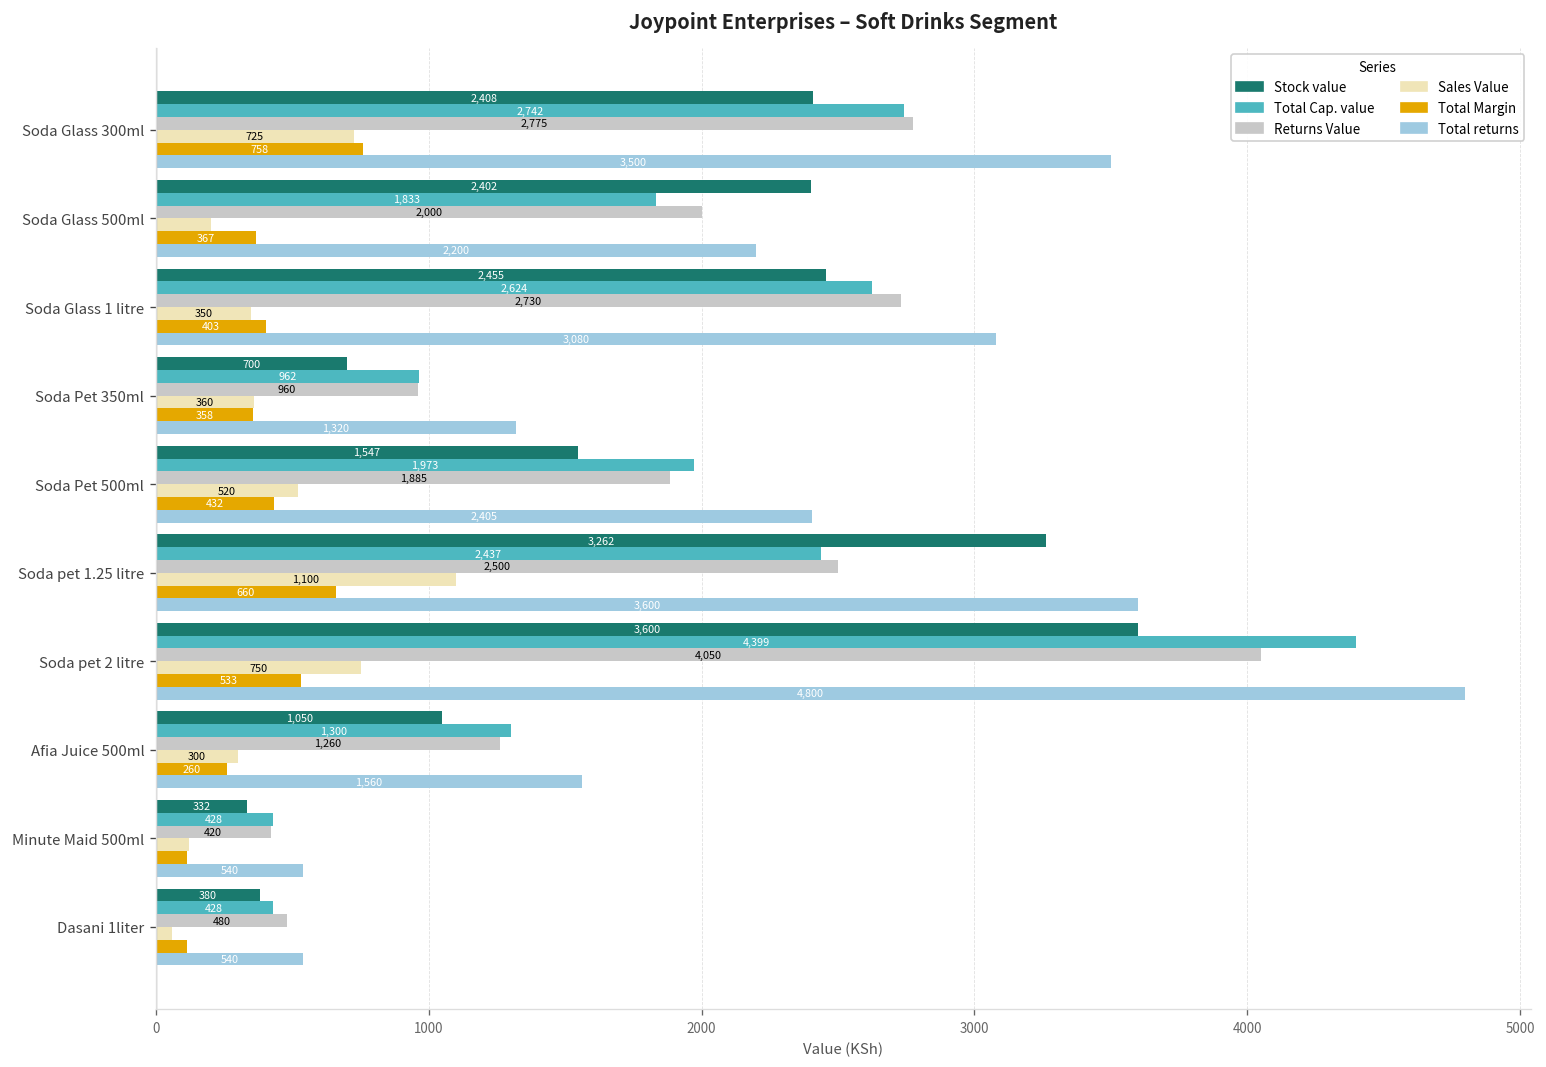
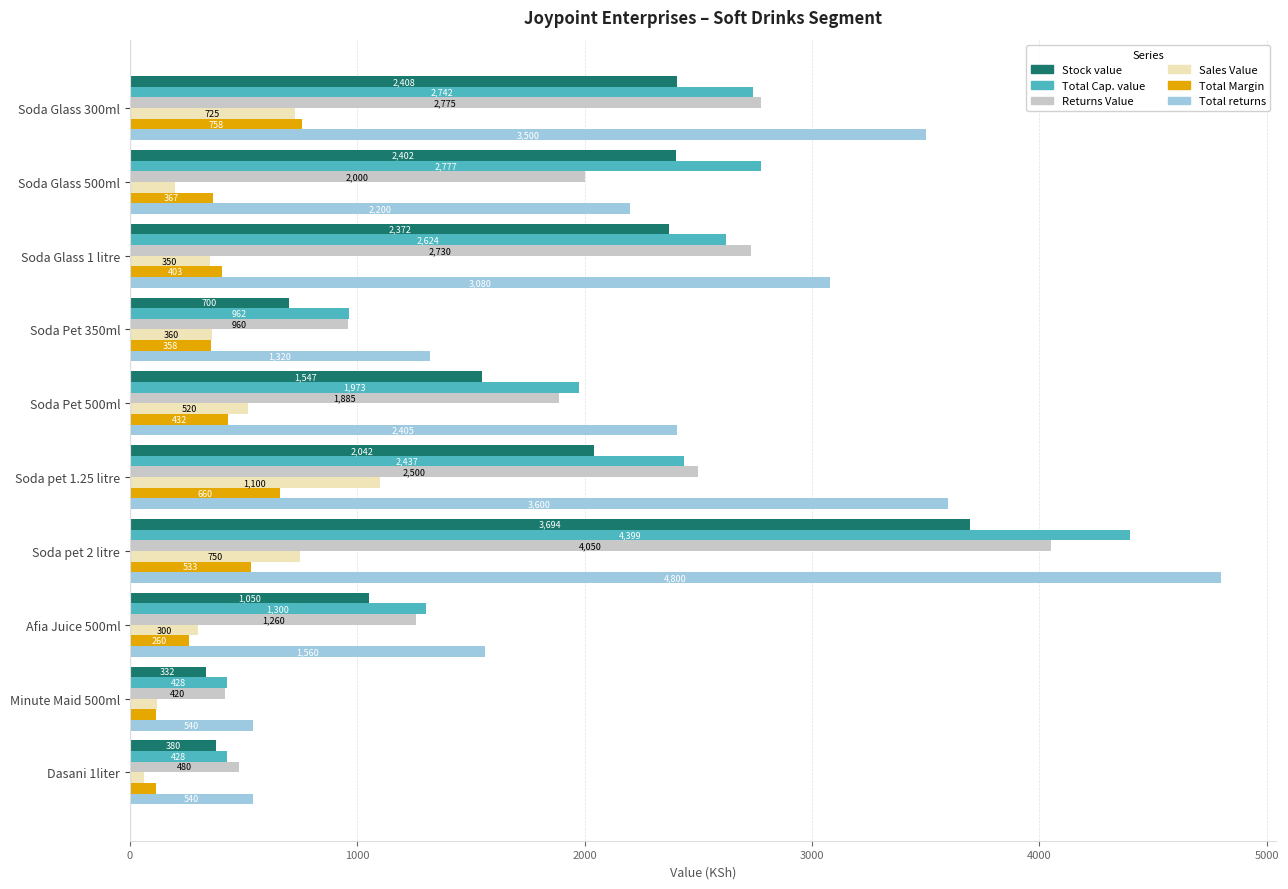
Total Cap. value, Soda Glass 500ml: 1,833 -> 2,777
Stock value, Soda Glass 1 litre: 2,455 -> 2,372
Stock value, Soda pet 1.25 litre: 3,262 -> 2,042
Stock value, Soda pet 2 litre: 3,600 -> 3,694
